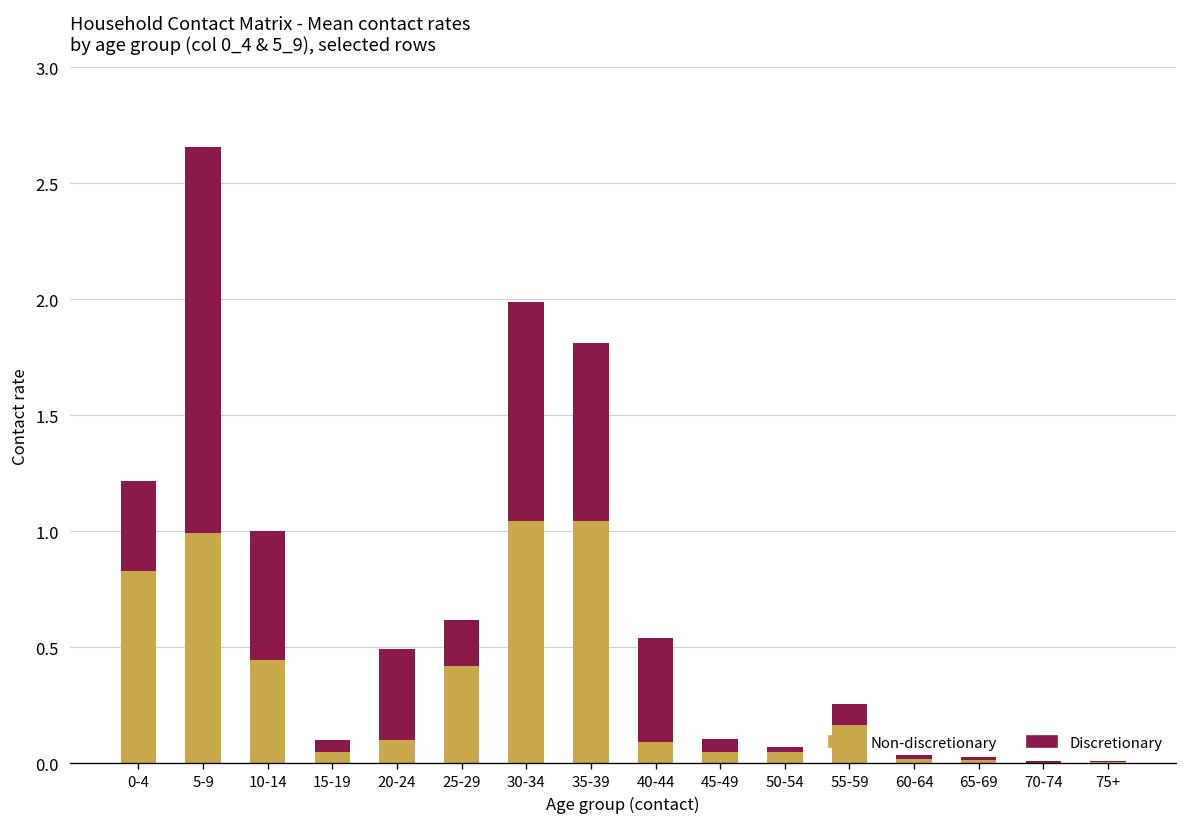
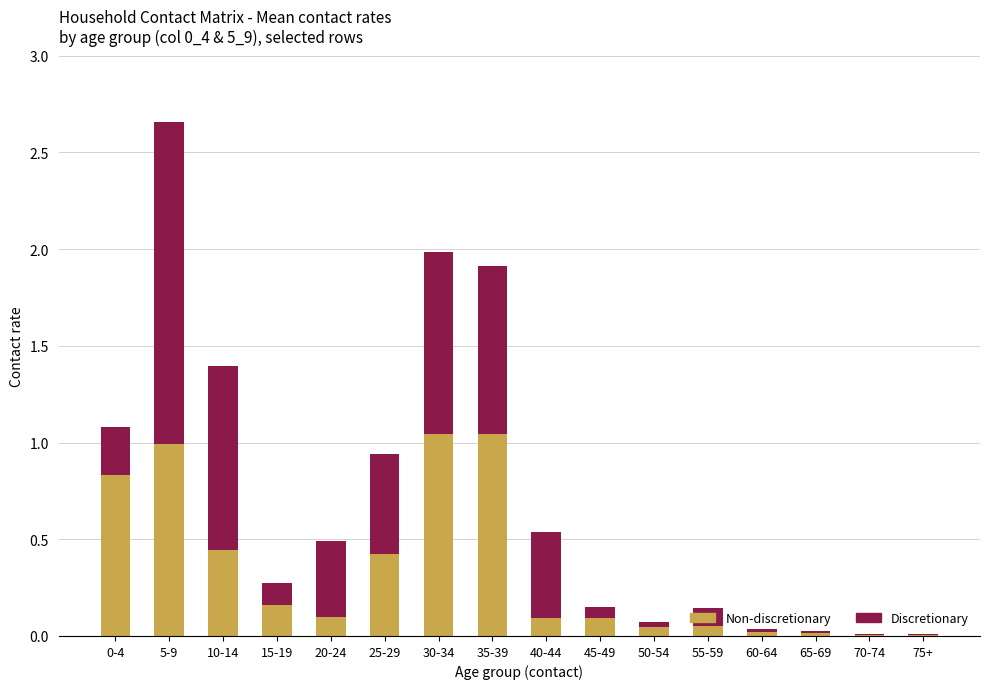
Discretionary, 0-4: 0.38 -> 0.25
Discretionary, 10-14: 0.56 -> 0.95
Non-discretionary, 15-19: 0.05 -> 0.16
Discretionary, 15-19: 0.05 -> 0.11
Discretionary, 25-29: 0.20 -> 0.52
Discretionary, 35-39: 0.77 -> 0.87
Non-discretionary, 45-49: 0.05 -> 0.09
Non-discretionary, 55-59: 0.16 -> 0.05
